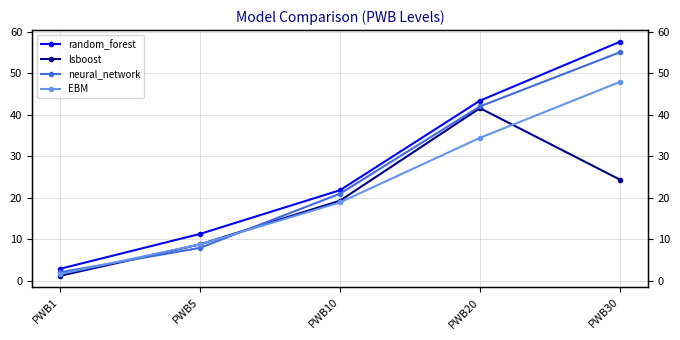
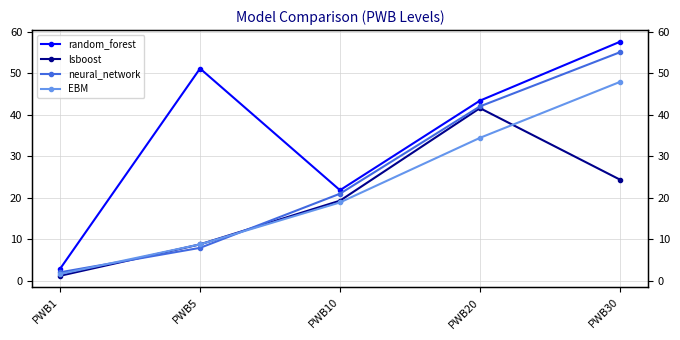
random_forest, PWB5: 11 -> 51
